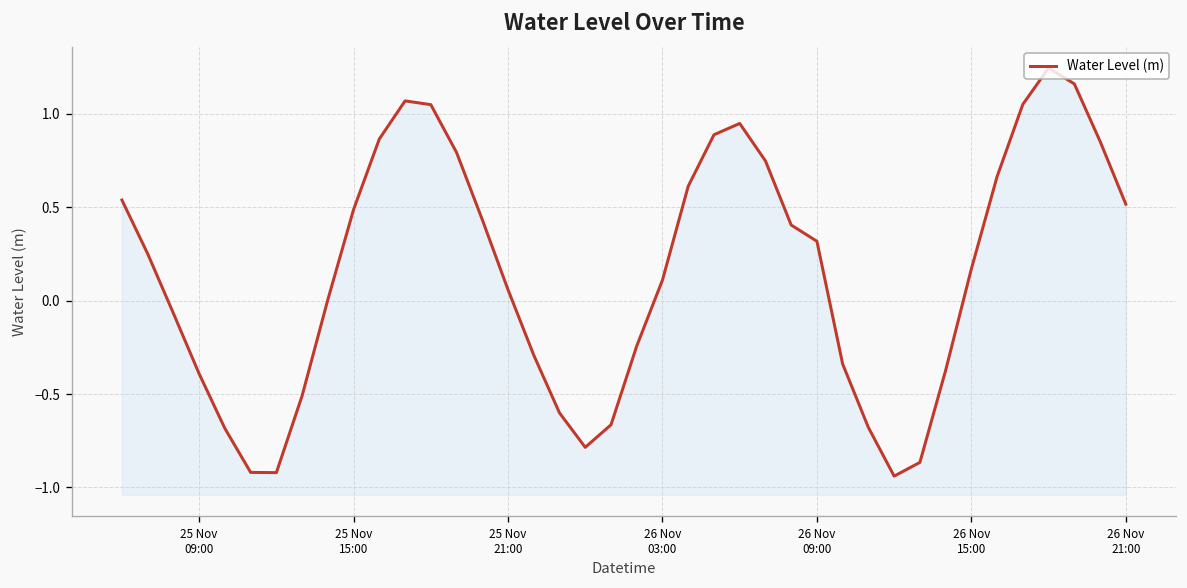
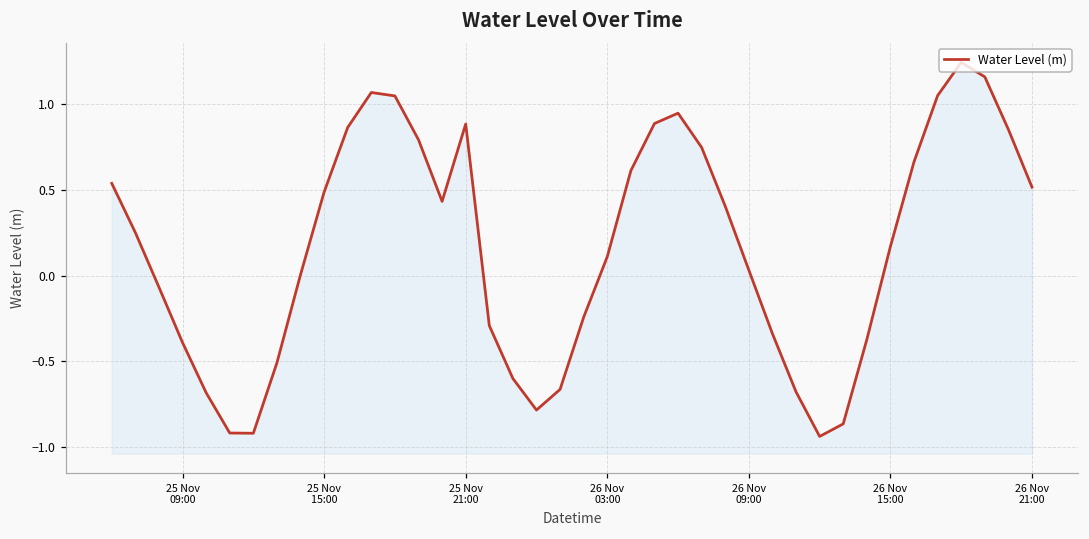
25 Nov 21:00: 0.06 -> 0.88
26 Nov 09:00: 0.32 -> 0.03
